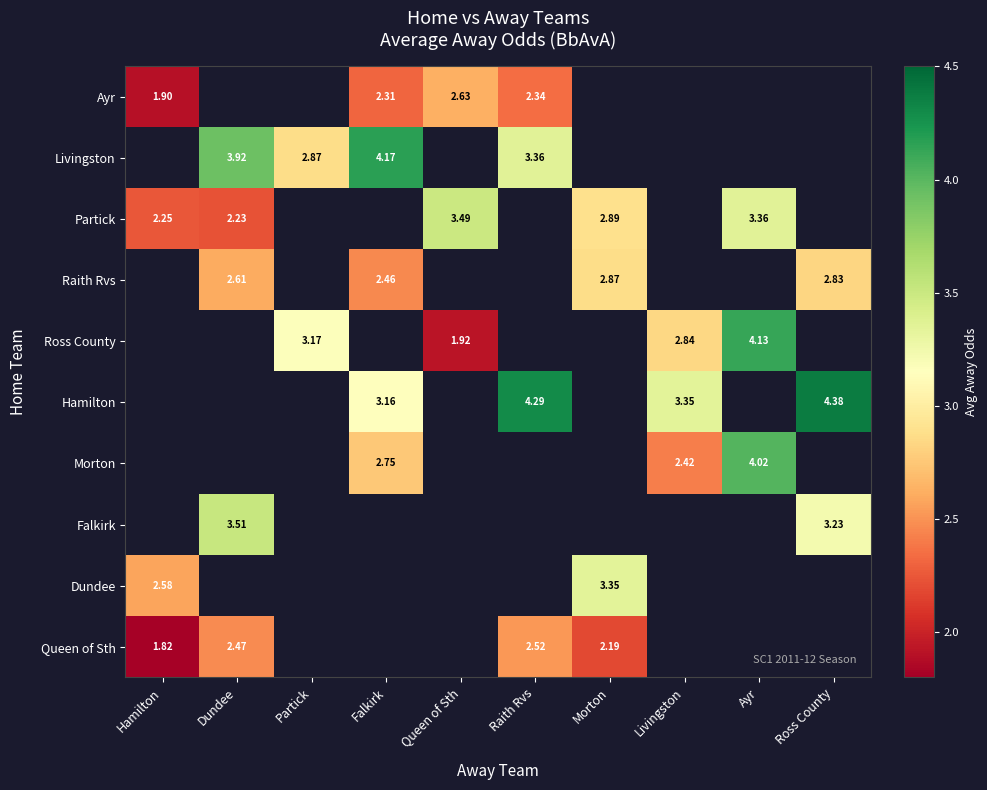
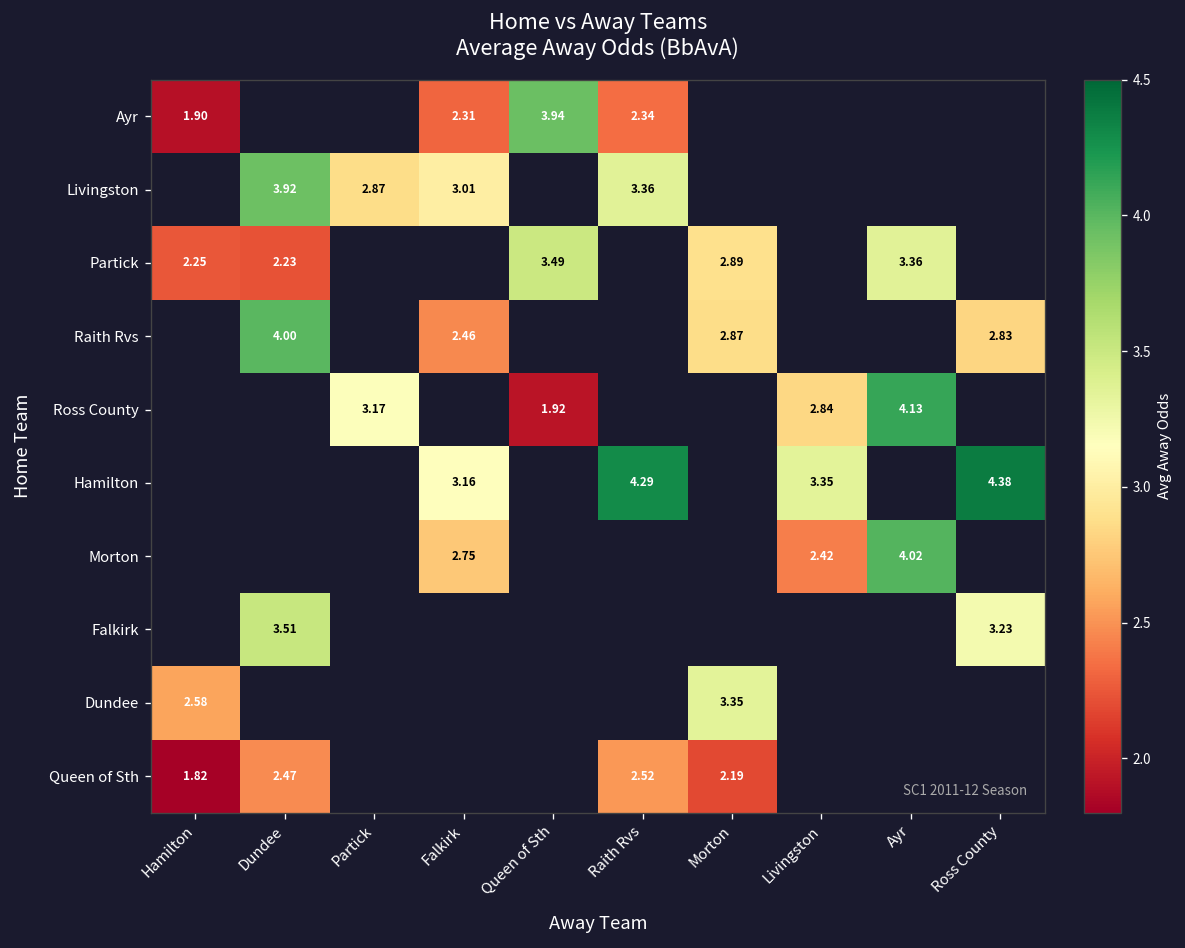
Ayr, Queen of Sth: 2.63 -> 3.94
Livingston, Falkirk: 4.17 -> 3.01
Raith Rvs, Dundee: 2.61 -> 4.00
